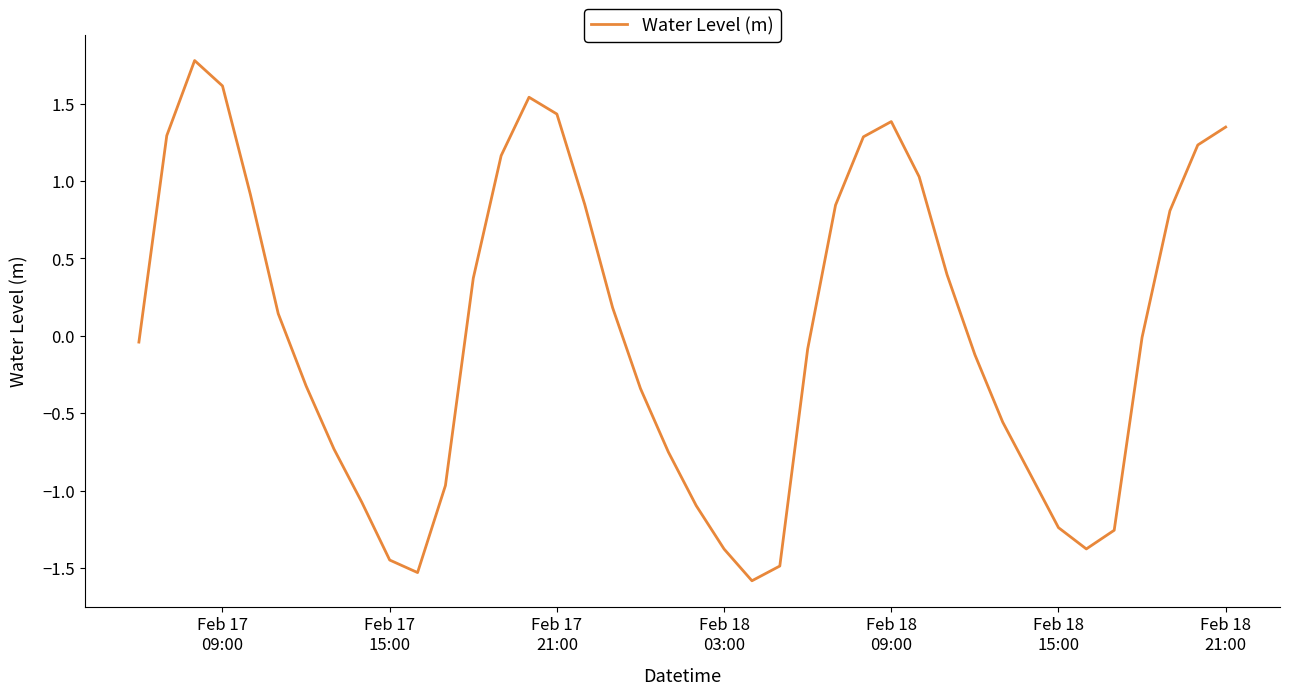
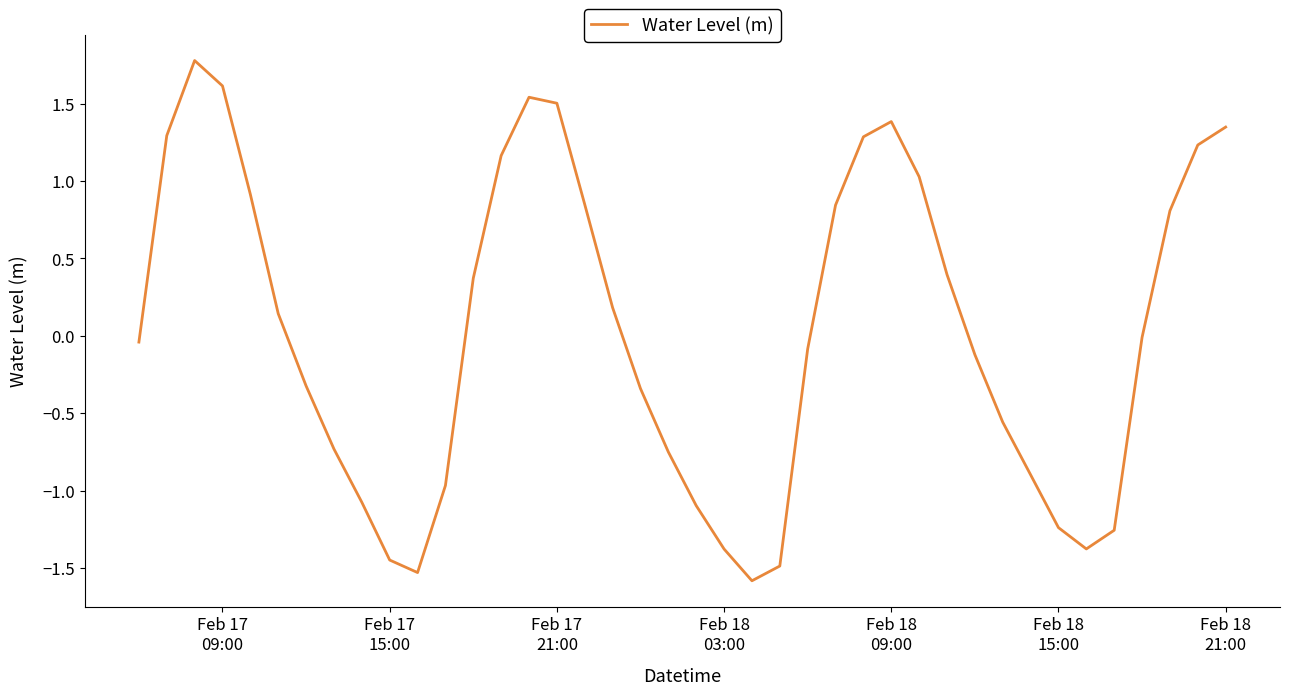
Feb 17 21:00: 1.43 -> 1.50
